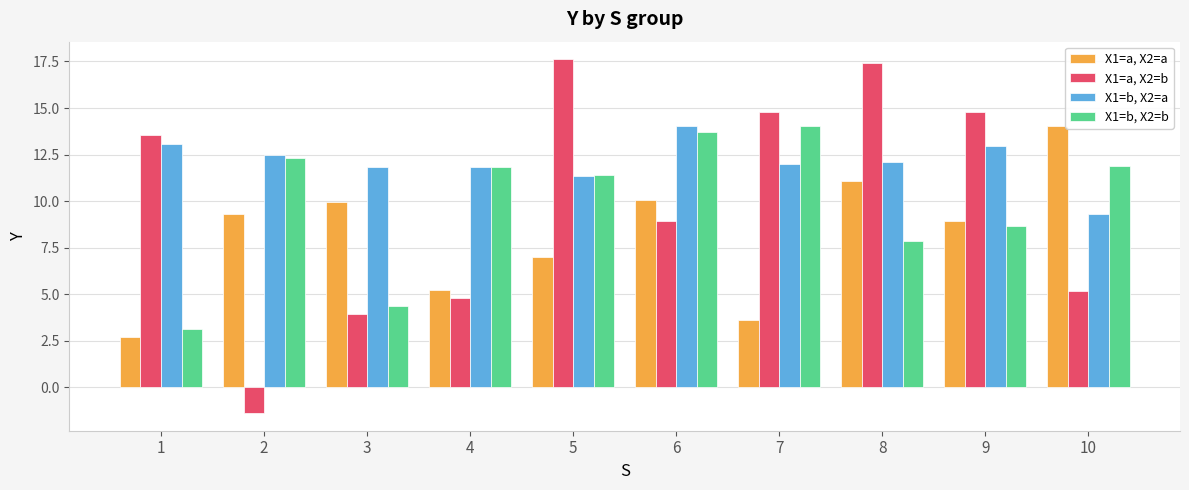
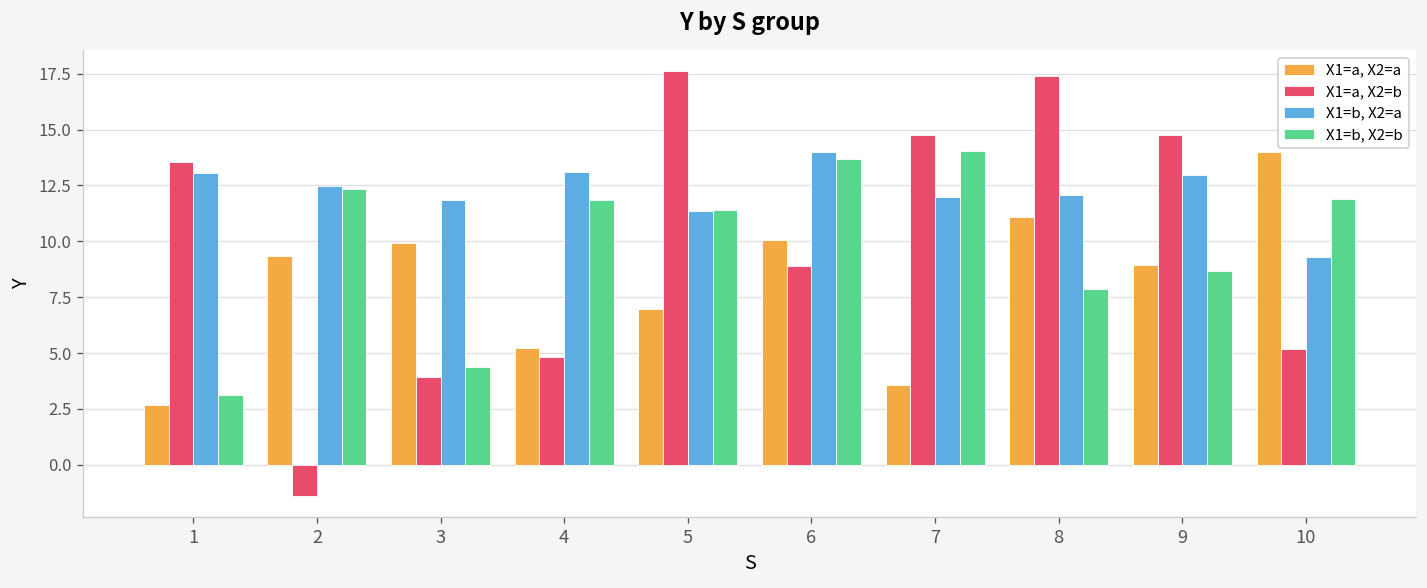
X1=b, X2=a, 4: 11.8 -> 13.1
